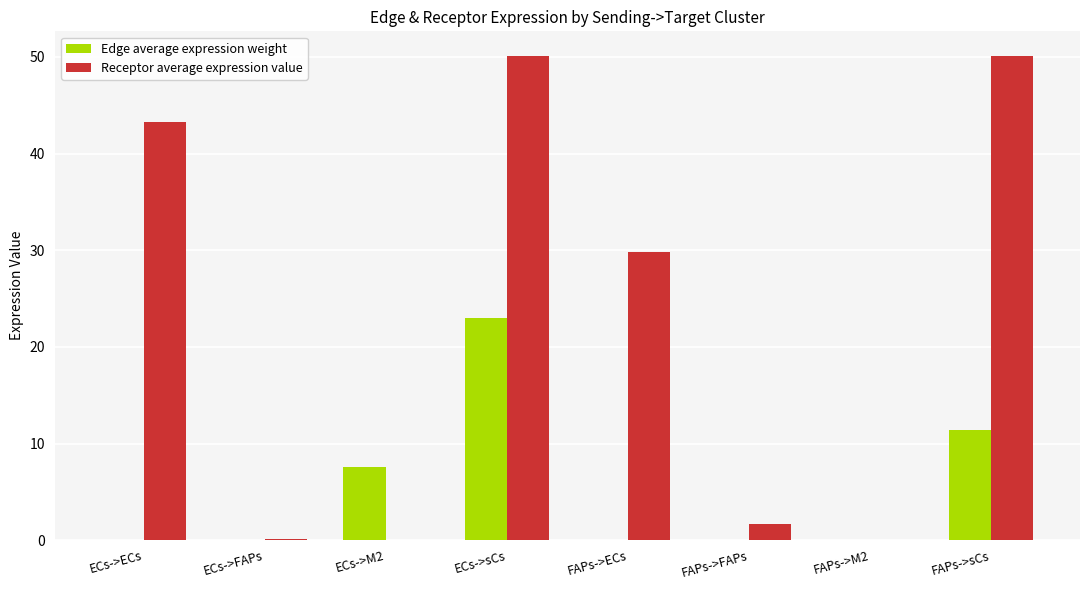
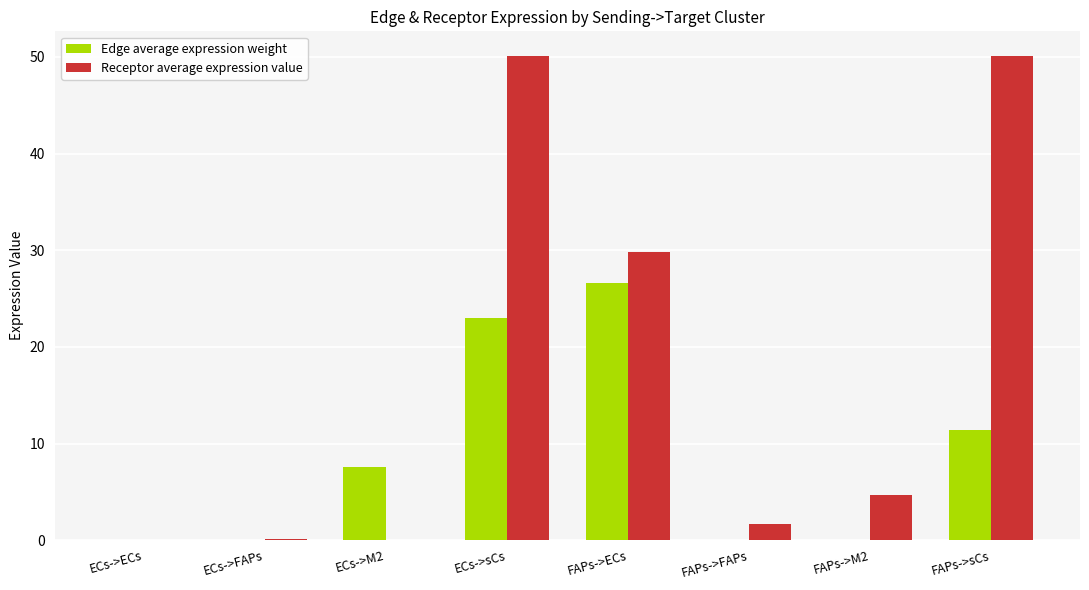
Receptor average expression value, ECs->ECs: 43 -> 0
Edge average expression weight, FAPs->ECs: 0 -> 27
Receptor average expression value, FAPs->M2: 0 -> 5
